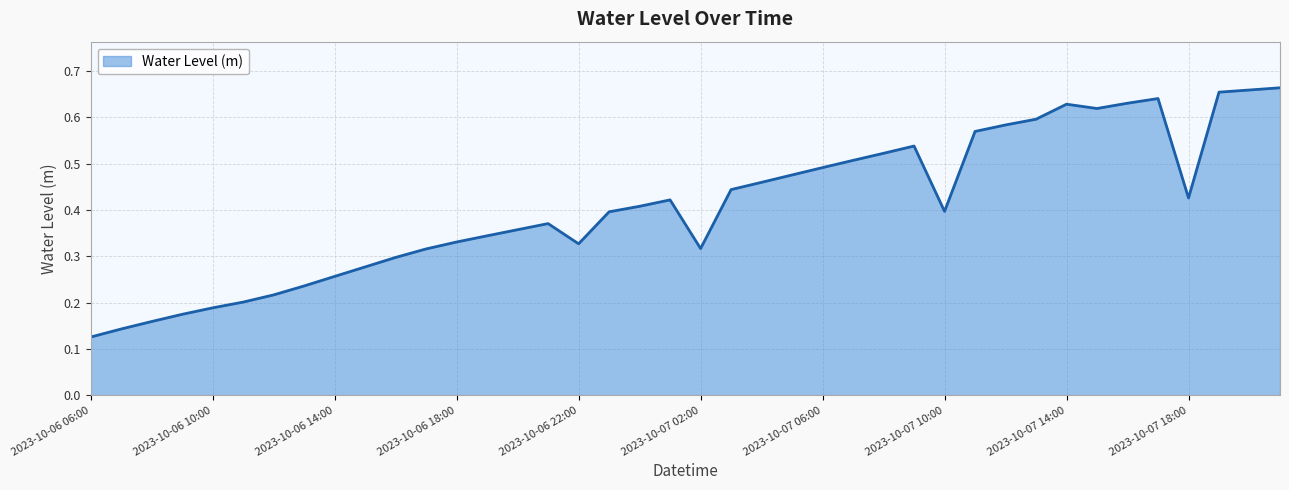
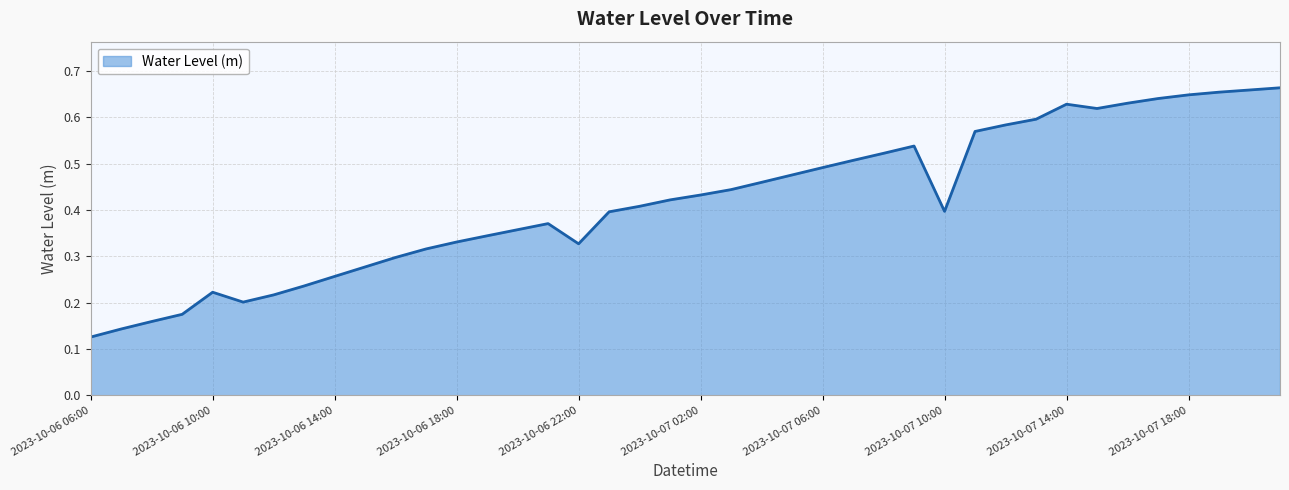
2023-10-06 10:00: 0.19 -> 0.22
2023-10-07 02:00: 0.32 -> 0.43
2023-10-07 18:00: 0.43 -> 0.65
